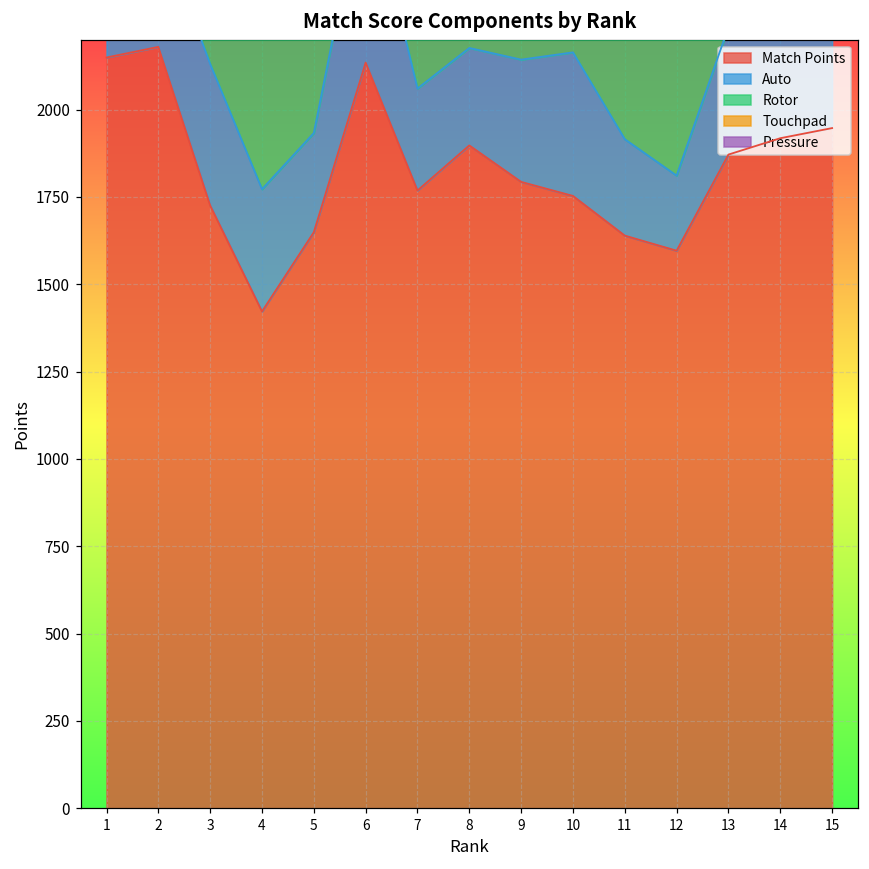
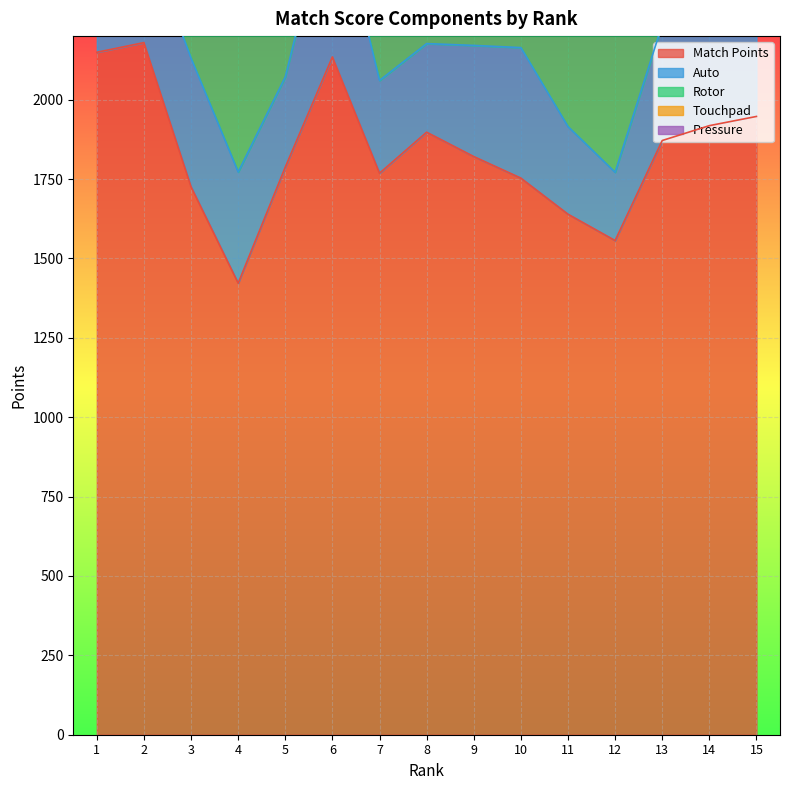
Match Points, 5: 1650 -> 1790
Match Points, 9: 1790 -> 1820
Match Points, 12: 1600 -> 1560
